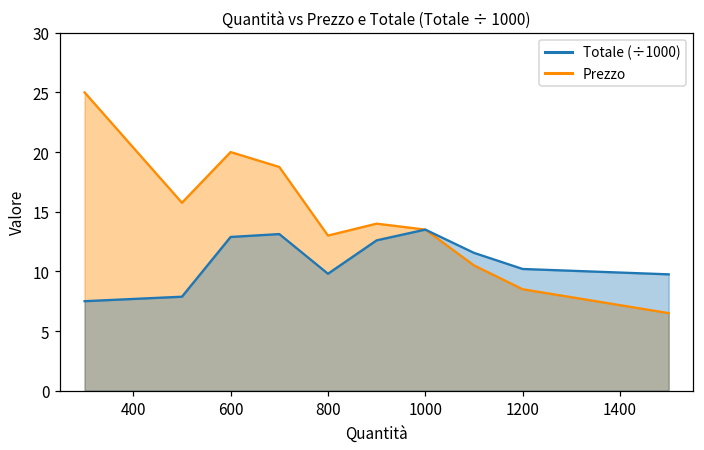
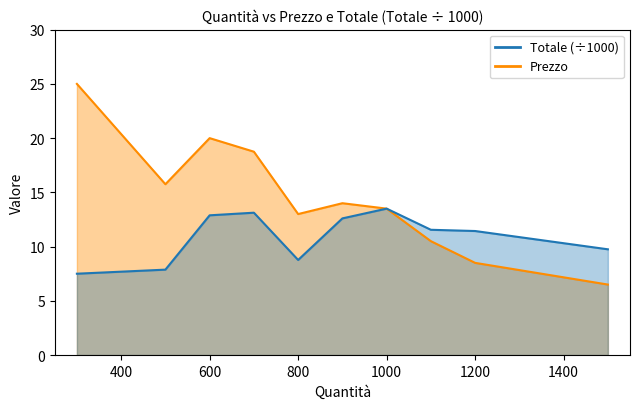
Totale (÷1000), 800: 9.8 -> 8.8
Totale (÷1000), 1200: 10.2 -> 11.4
